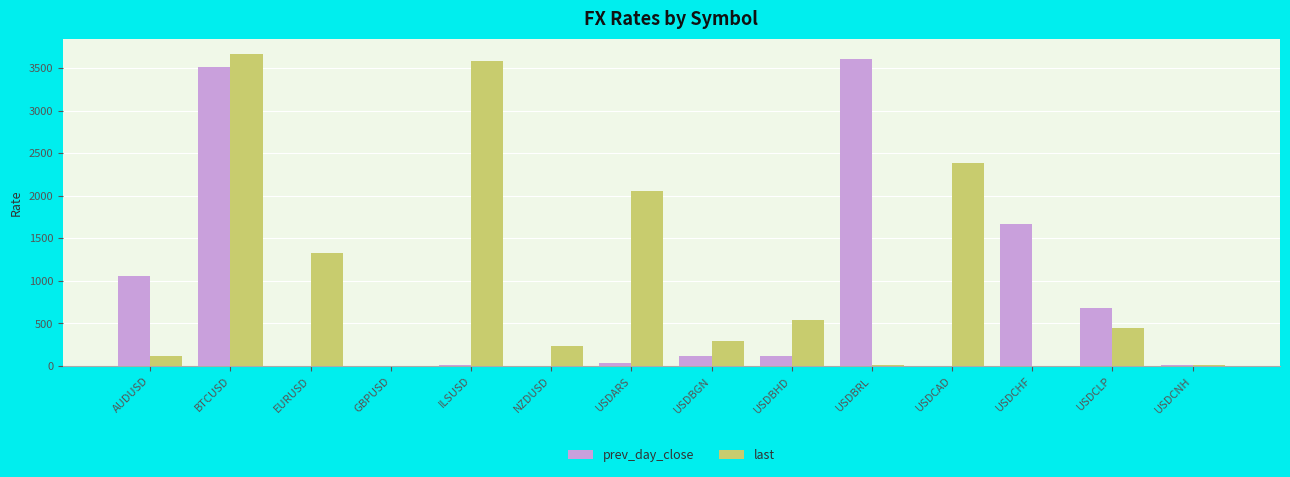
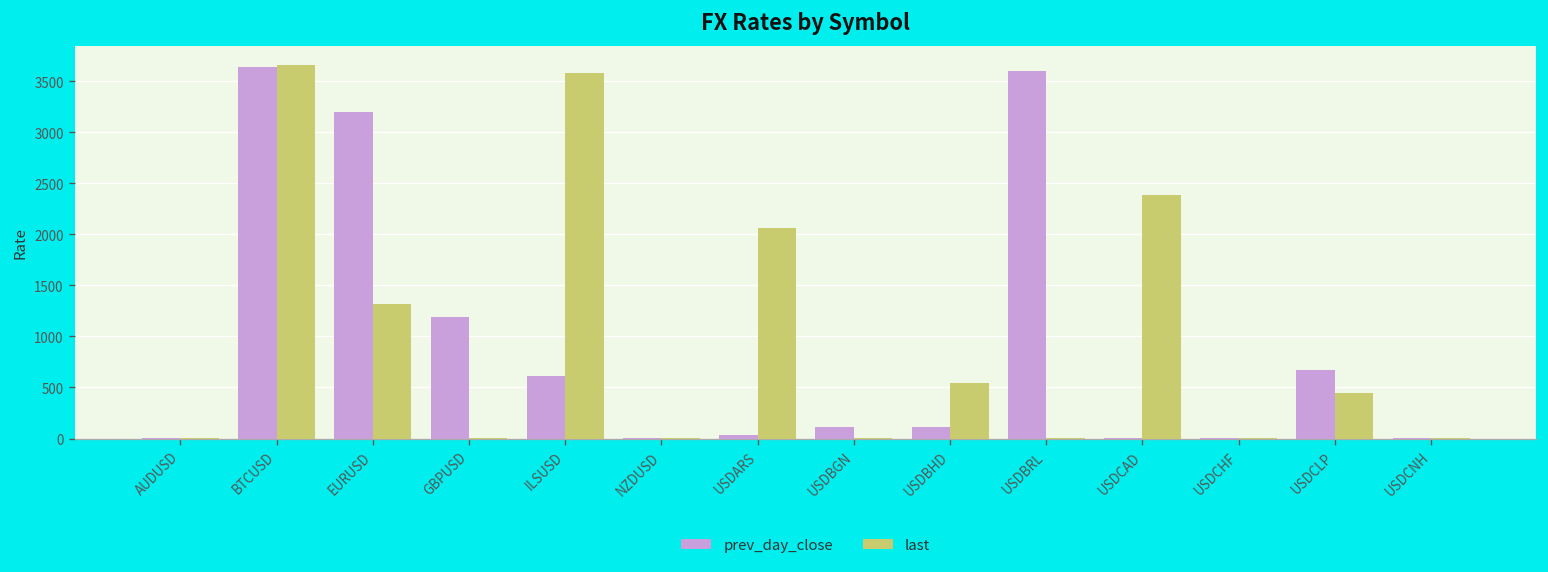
prev_day_close, AUDUSD: 1000 -> 0
last, AUDUSD: 100 -> 0
prev_day_close, BTCUSD: 3500 -> 3600
prev_day_close, EURUSD: 0 -> 3200
prev_day_close, GBPUSD: 0 -> 1200
prev_day_close, ILSUSD: 0 -> 600
last, NZDUSD: 200 -> 0
last, USDBGN: 300 -> 0
prev_day_close, USDCHF: 1700 -> 0
